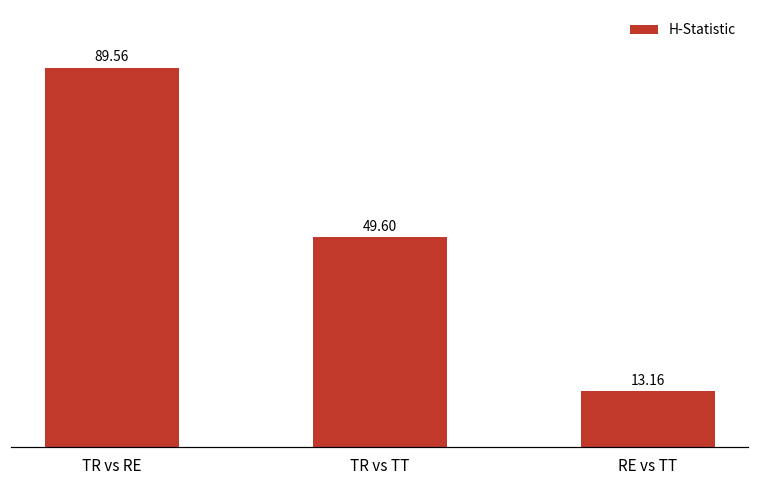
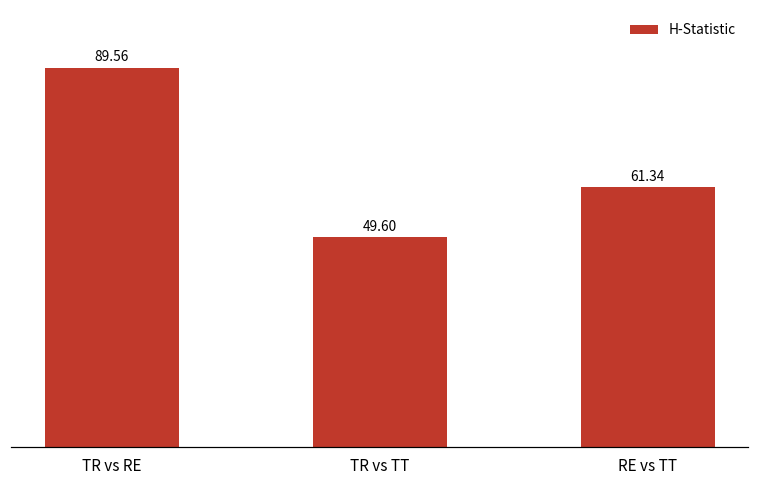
RE vs TT: 13.16 -> 61.34
